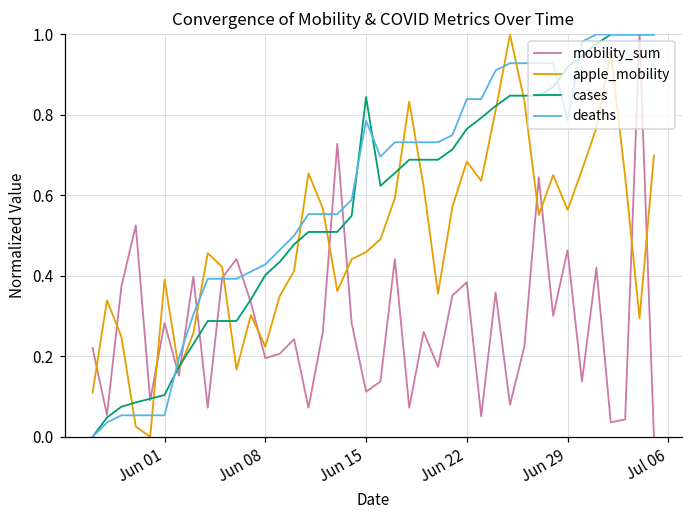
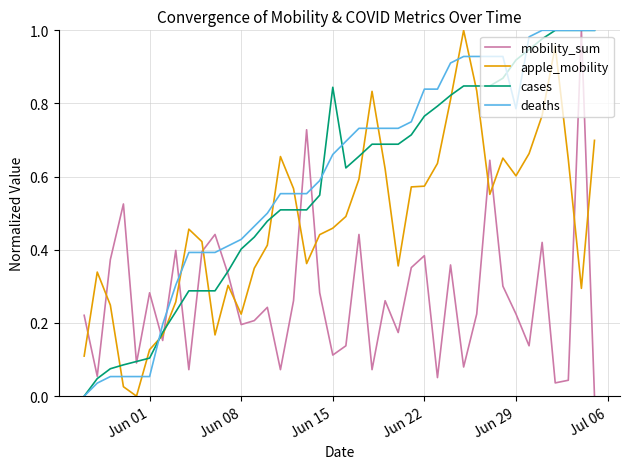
apple_mobility, Jun 01: 0.39 -> 0.13
deaths, Jun 15: 0.79 -> 0.66
apple_mobility, Jun 22: 0.68 -> 0.57
mobility_sum, Jun 29: 0.46 -> 0.22
apple_mobility, Jun 29: 0.56 -> 0.60
